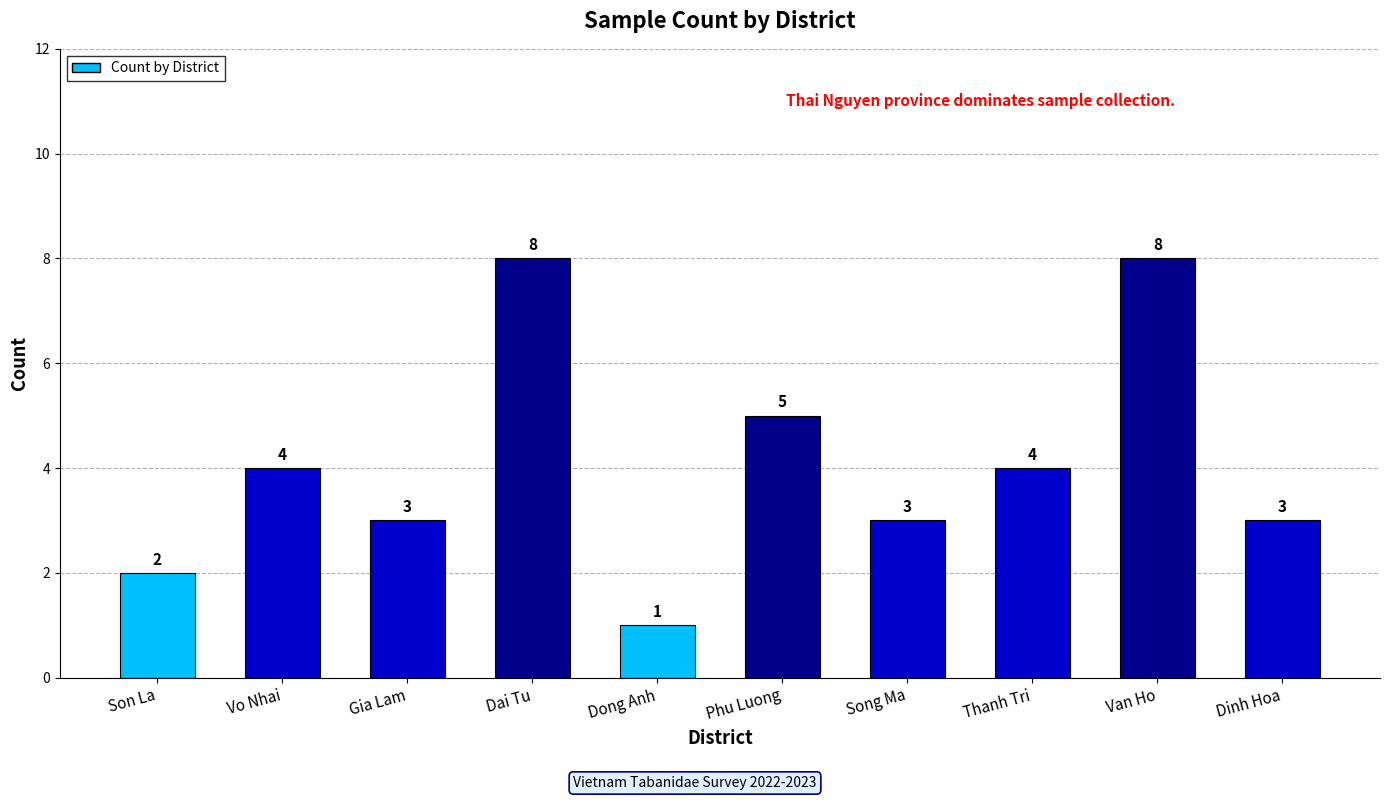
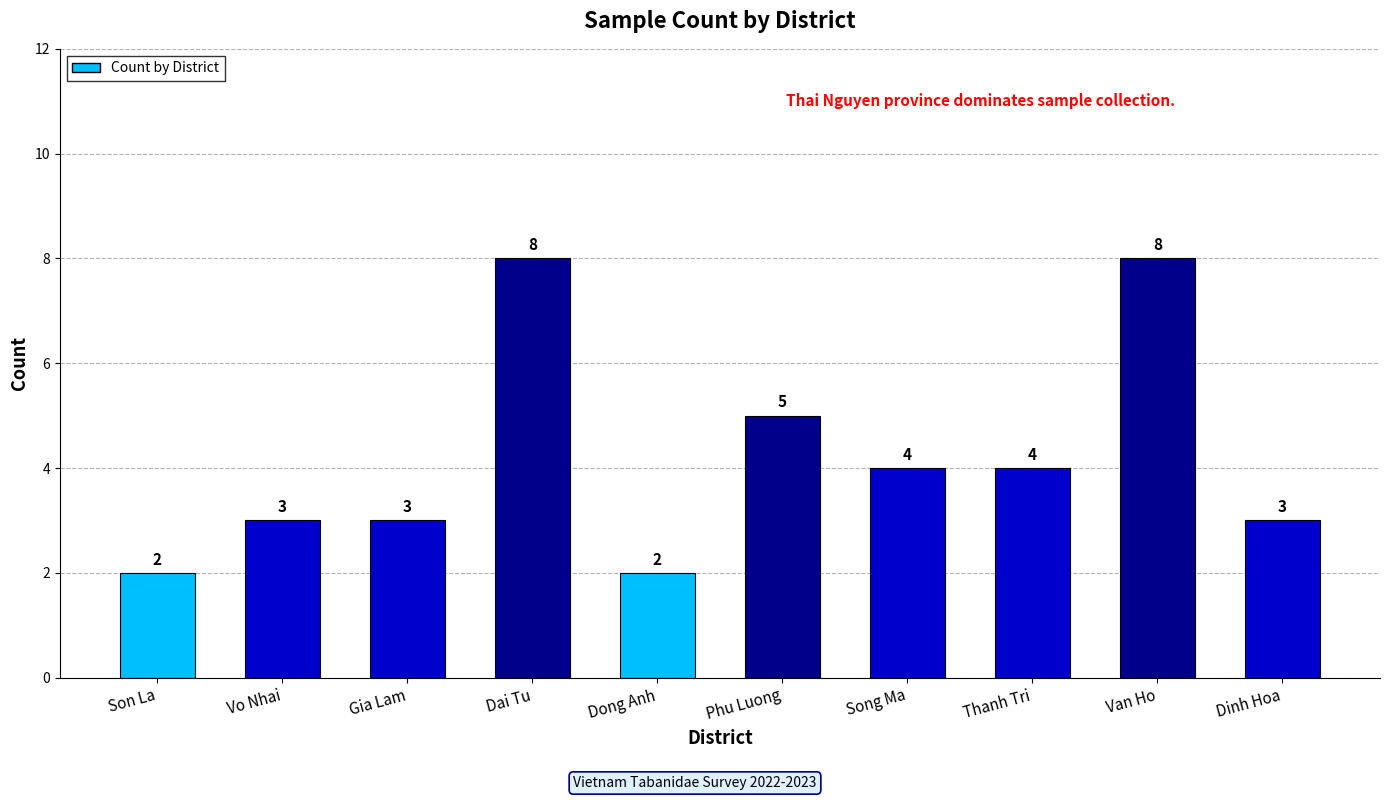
Vo Nhai: 4 -> 3
Dong Anh: 1 -> 2
Song Ma: 3 -> 4
